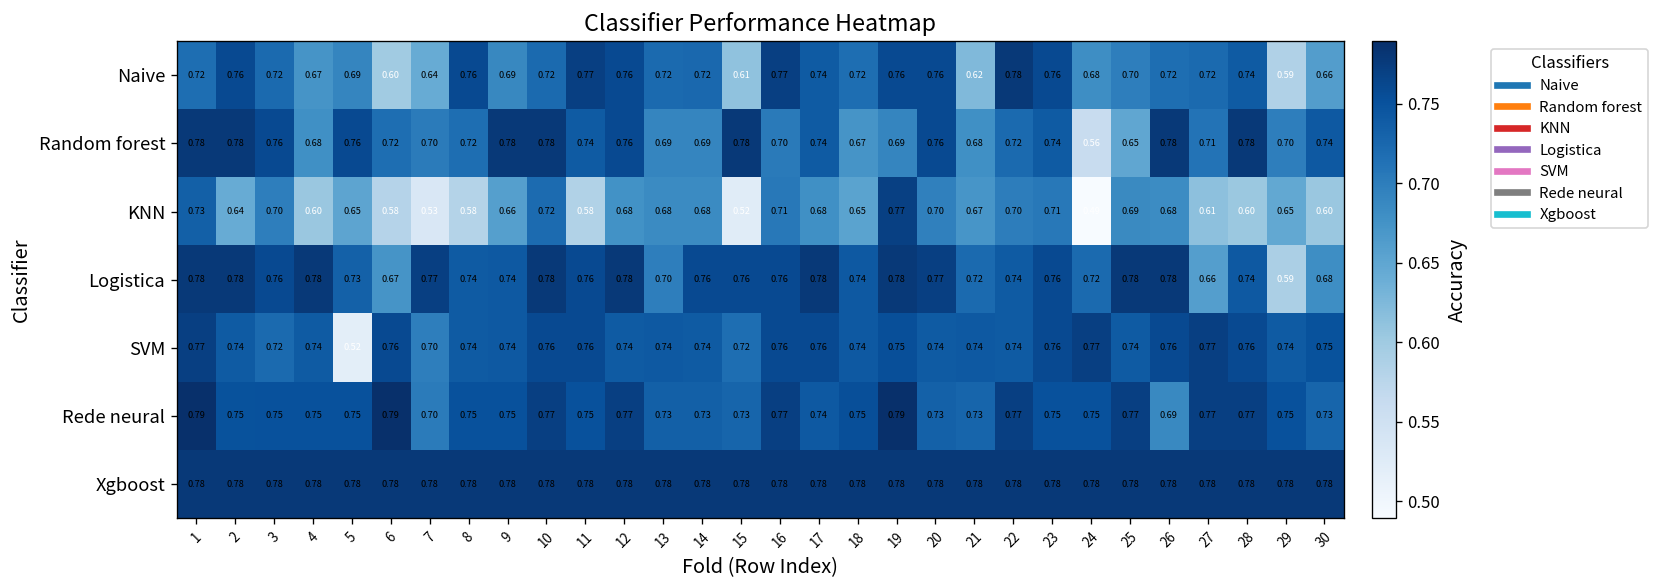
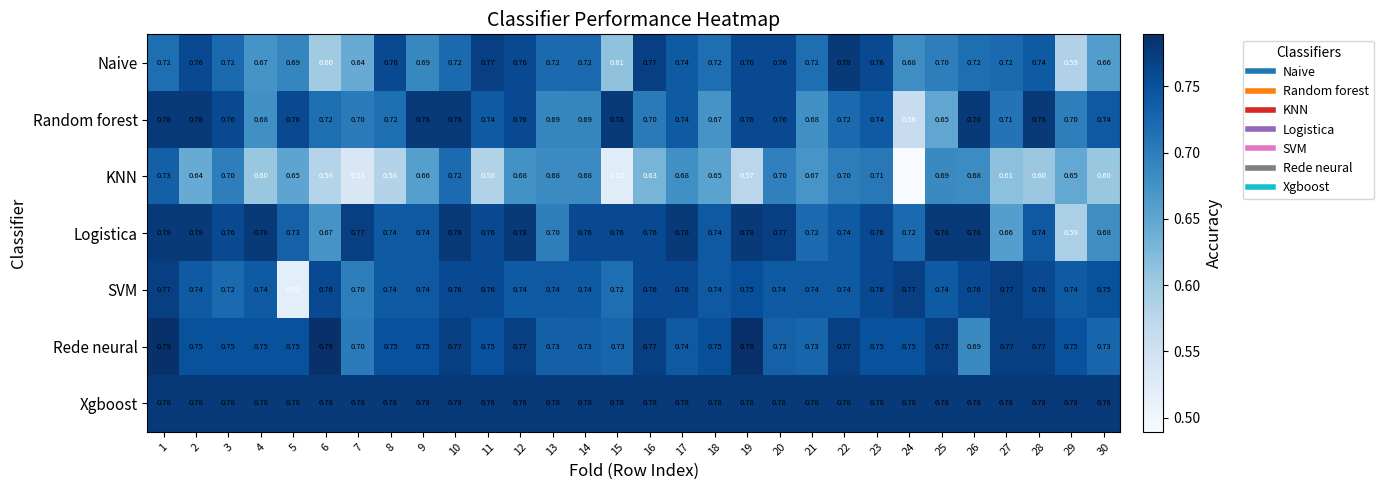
Naive, 21: 0.62 -> 0.72
Random forest, 19: 0.69 -> 0.76
KNN, 16: 0.71 -> 0.63
KNN, 19: 0.77 -> 0.57
